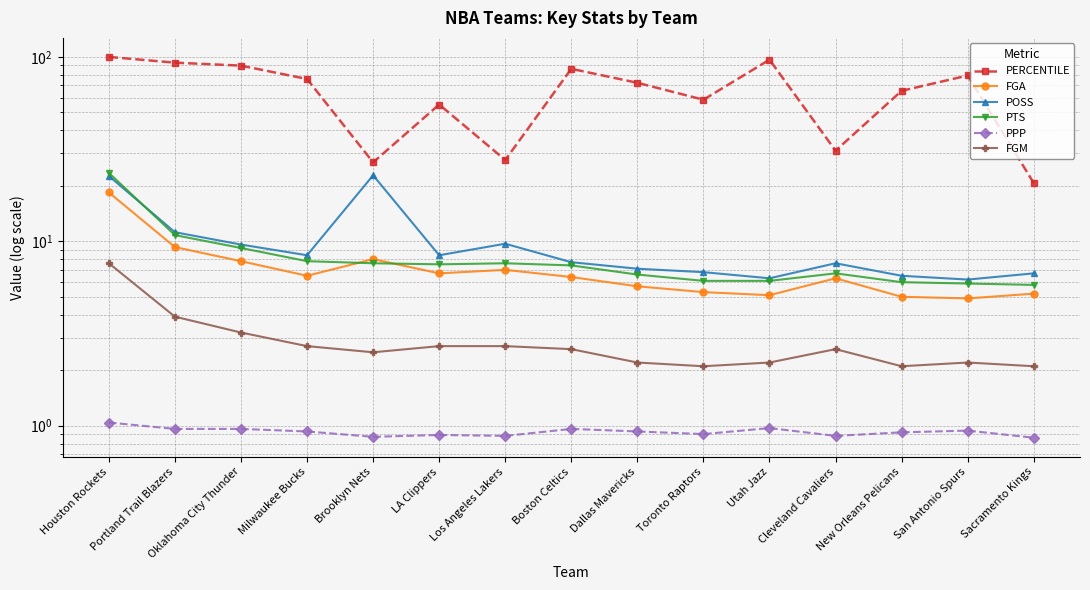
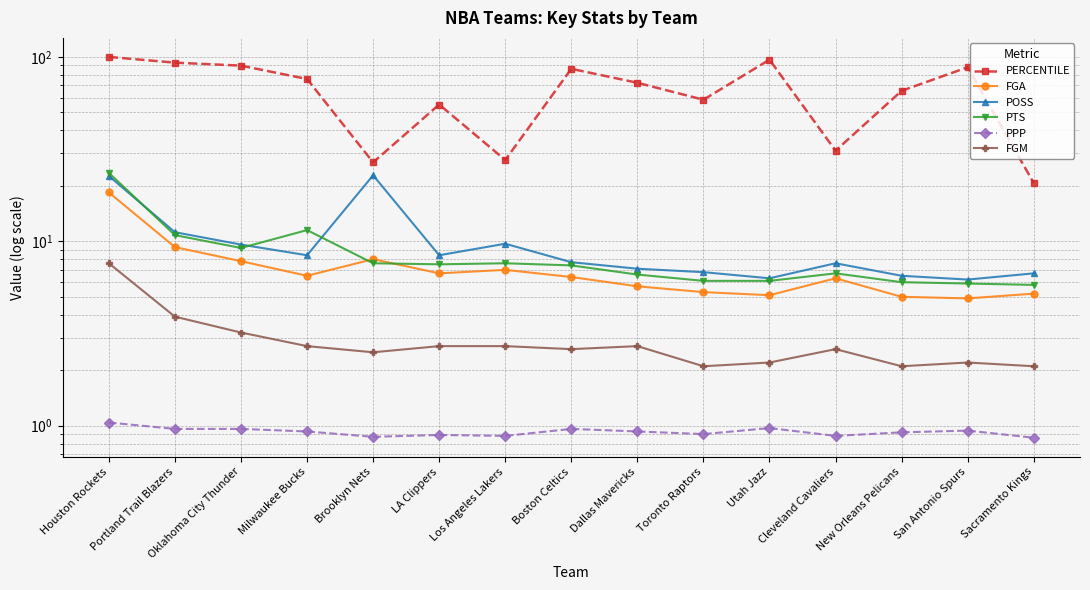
PTS, Milwaukee Bucks: 7.8 -> 12
FGM, Dallas Mavericks: 2.2 -> 2.7
PERCENTILE, San Antonio Spurs: 79 -> 90
